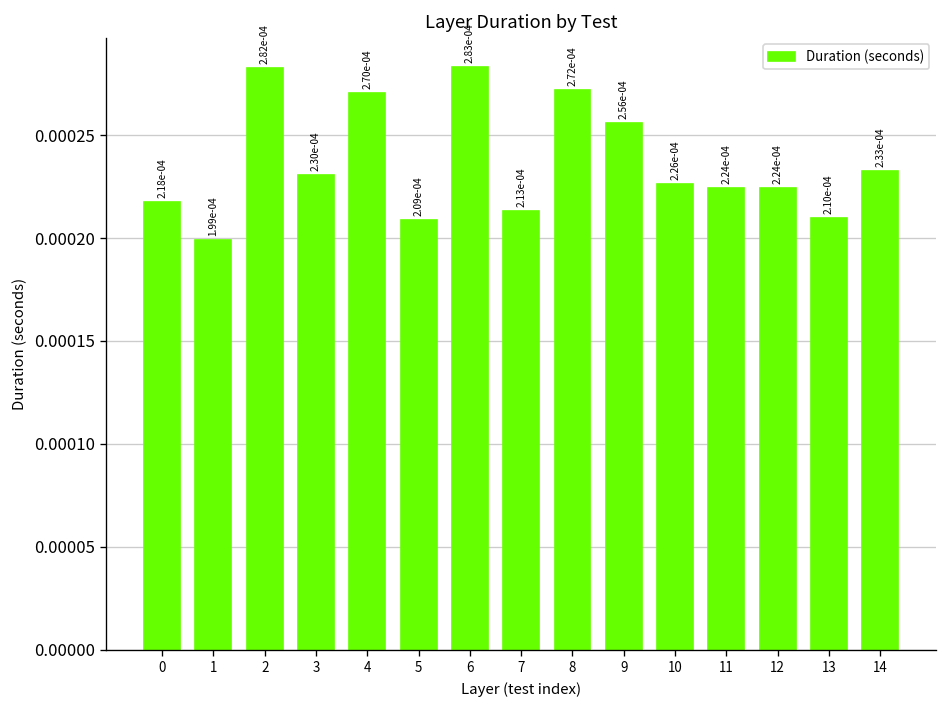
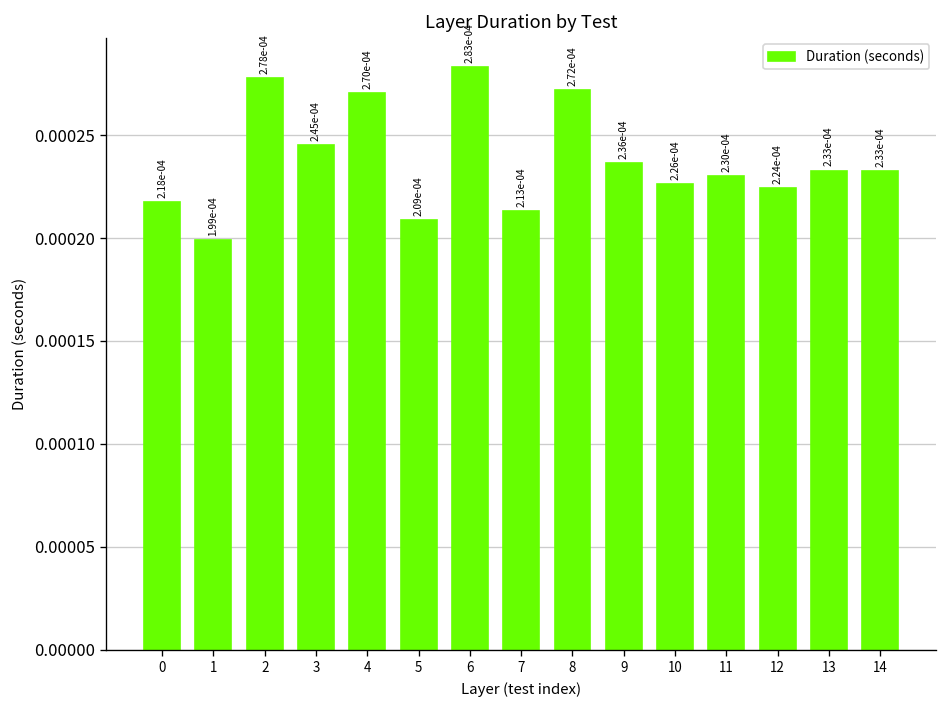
2: 2.82e-04 -> 2.78e-04
3: 2.30e-04 -> 2.45e-04
9: 2.56e-04 -> 2.36e-04
11: 2.24e-04 -> 2.30e-04
13: 2.10e-04 -> 2.33e-04
